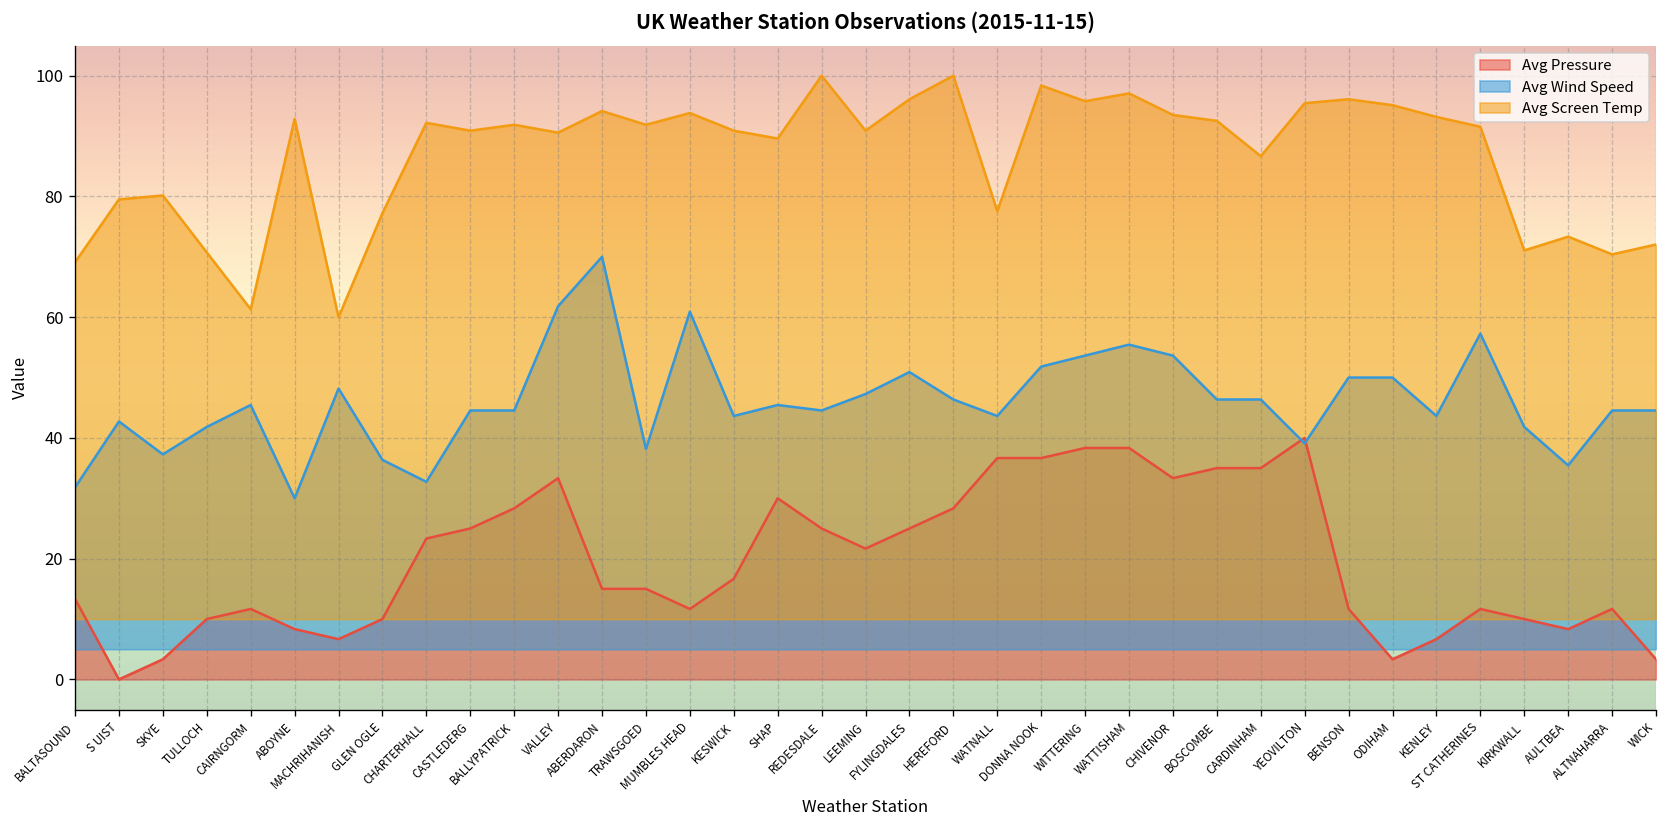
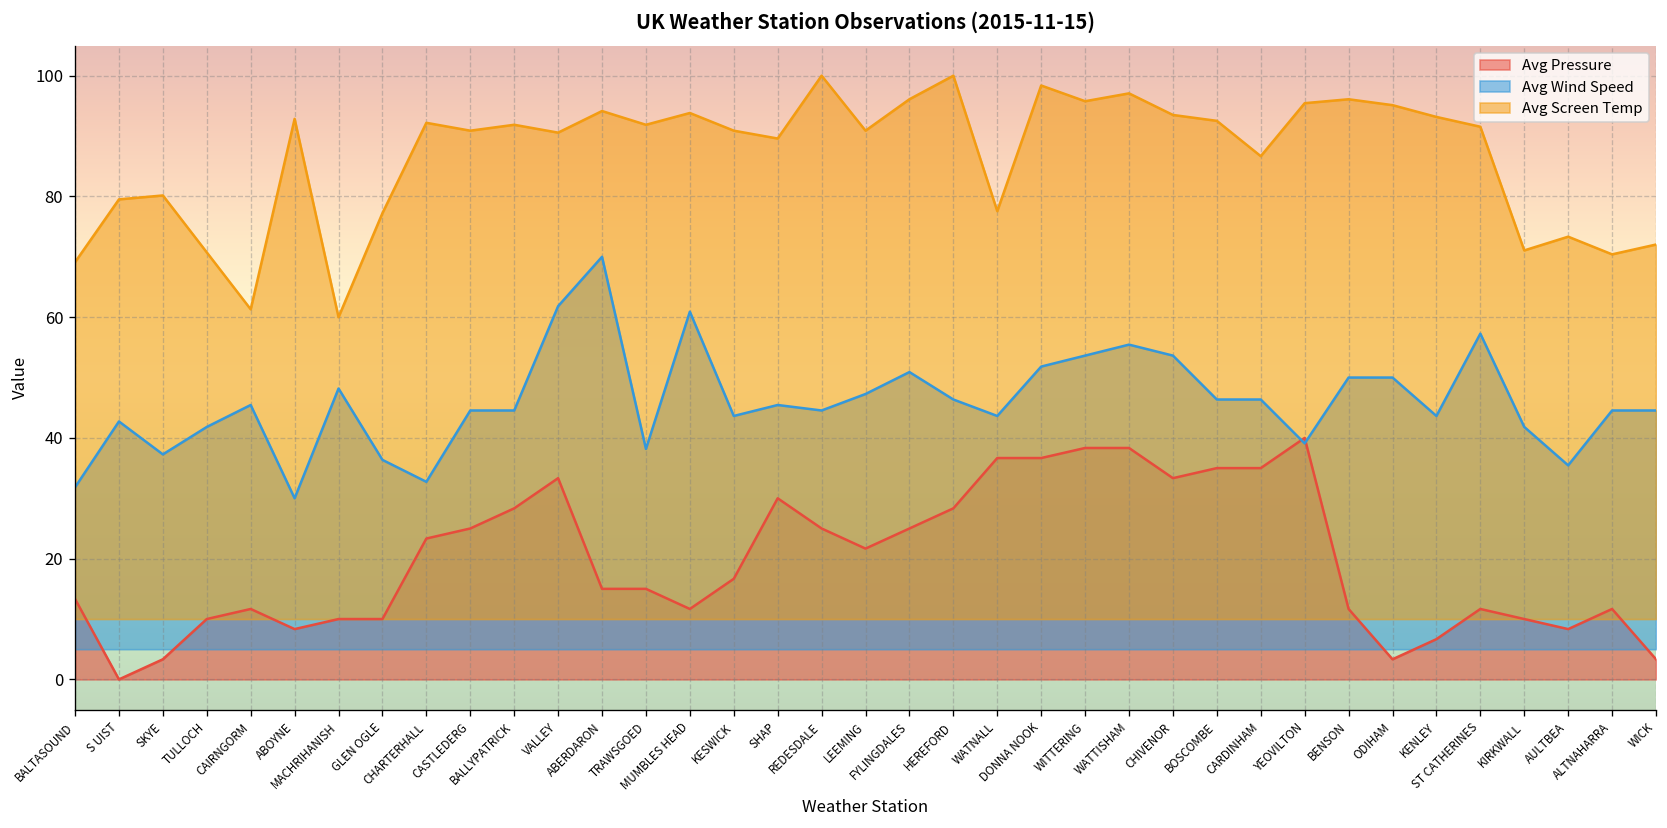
Avg Pressure, MACHRIHANISH: 7 -> 10
